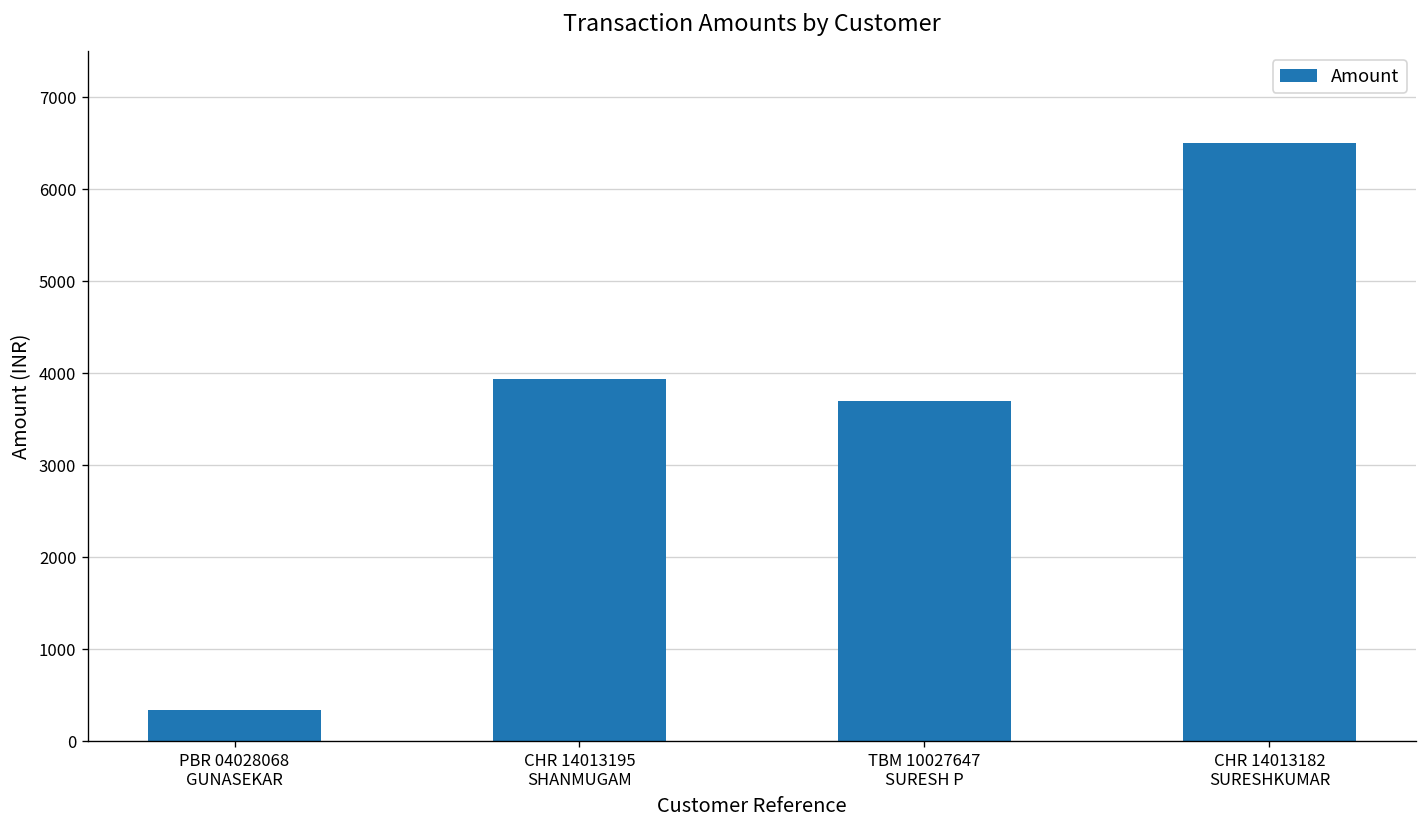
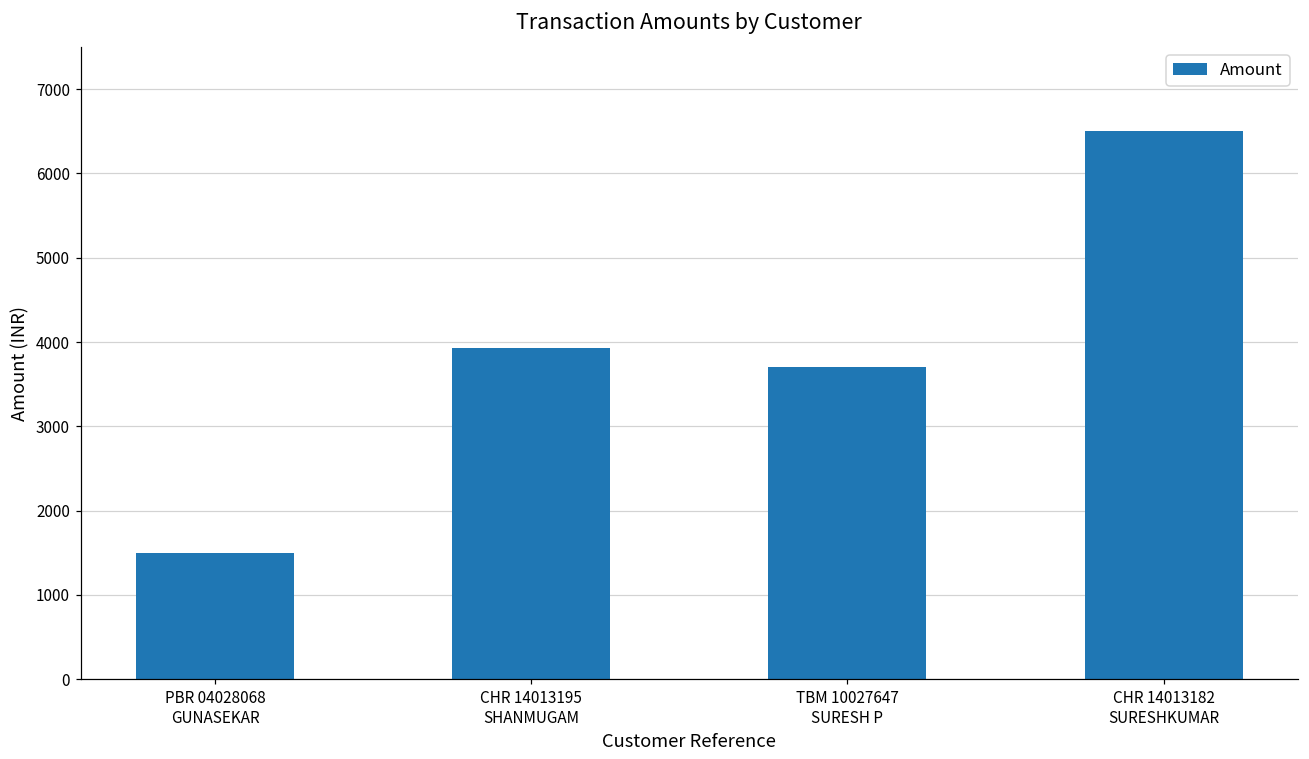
PBR 04028068 GUNASEKAR: 300 -> 1500
